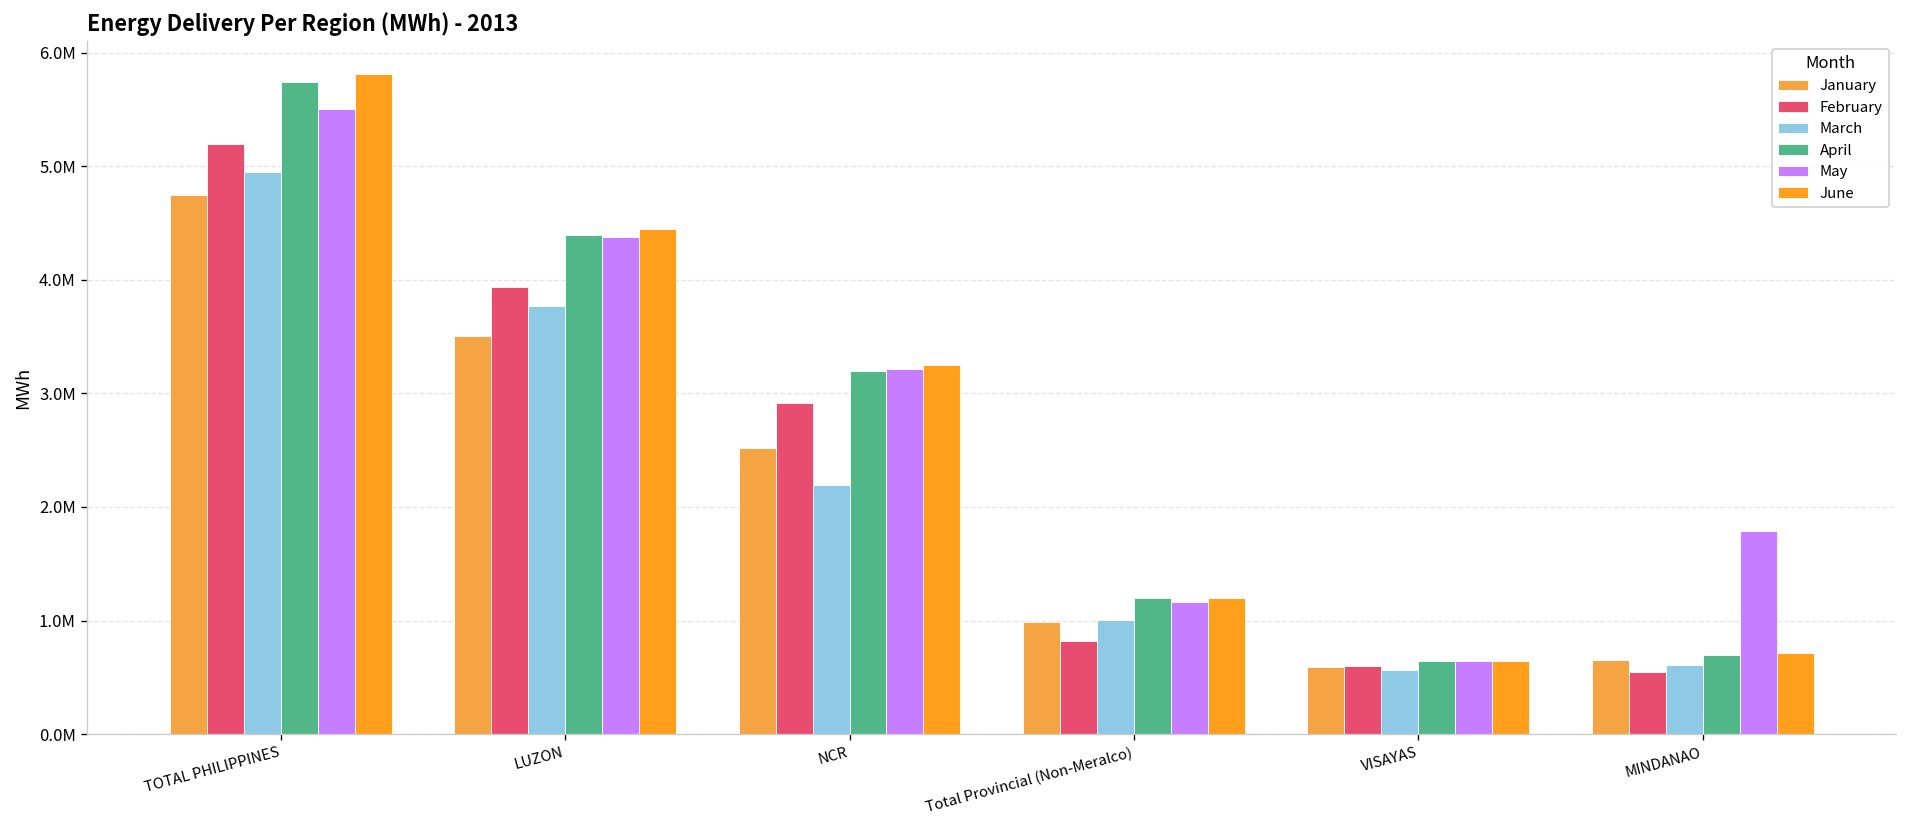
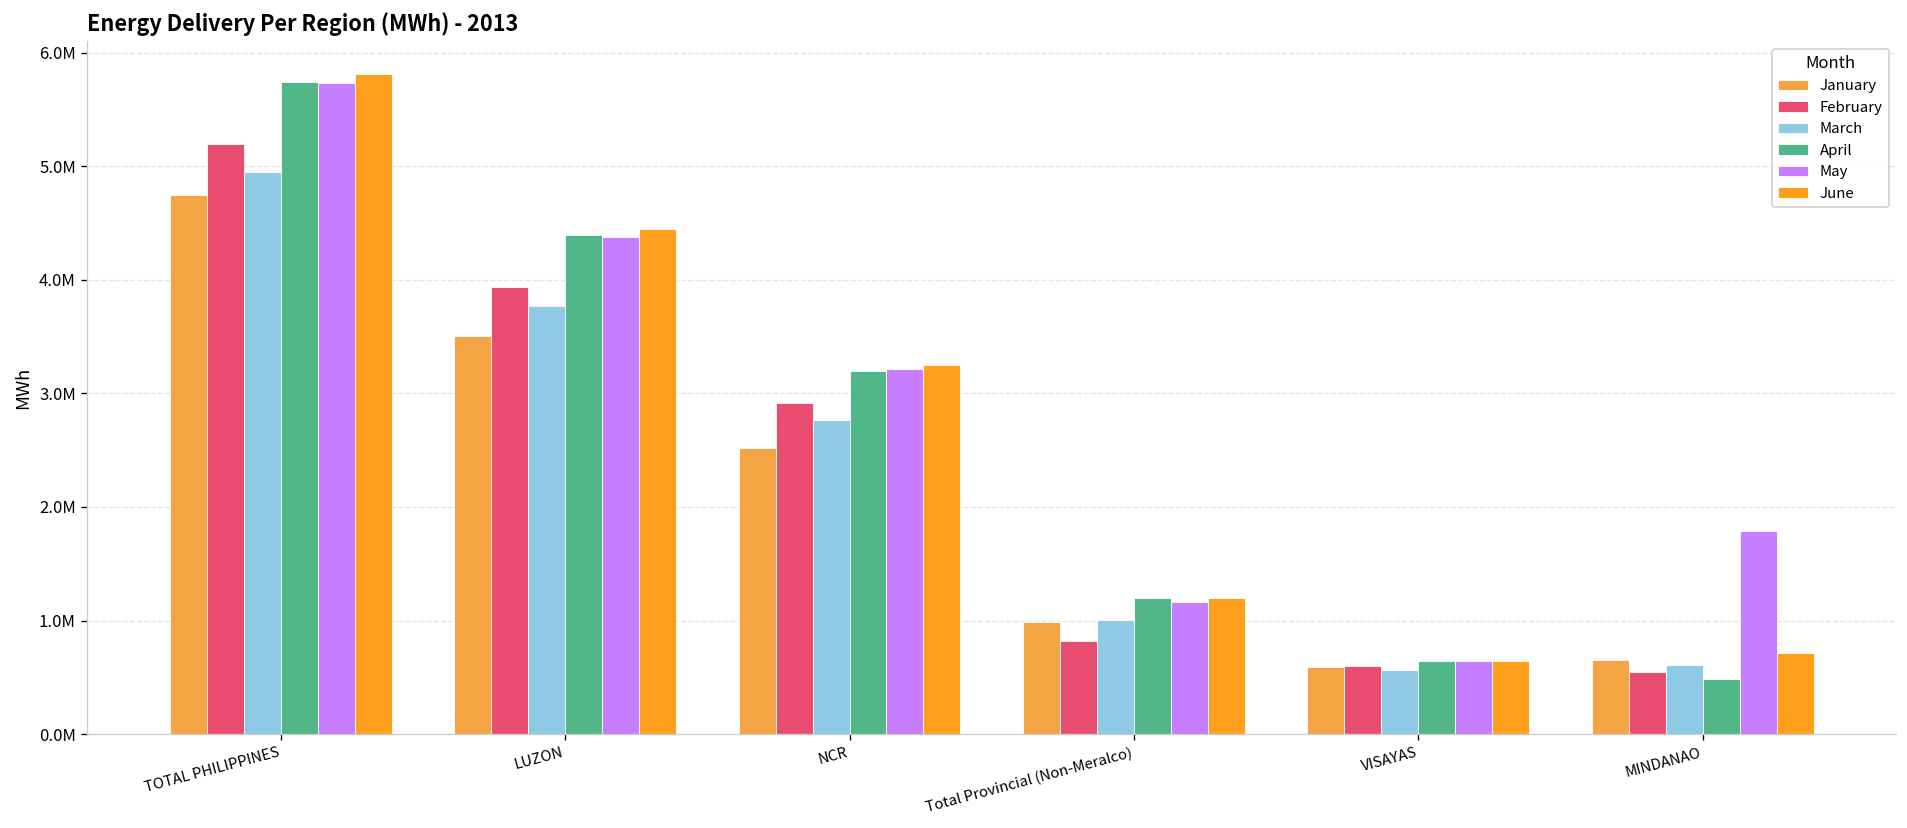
May, TOTAL PHILIPPINES: 5500000 -> 5700000
March, NCR: 2200000 -> 2800000
April, MINDANAO: 700000 -> 500000
